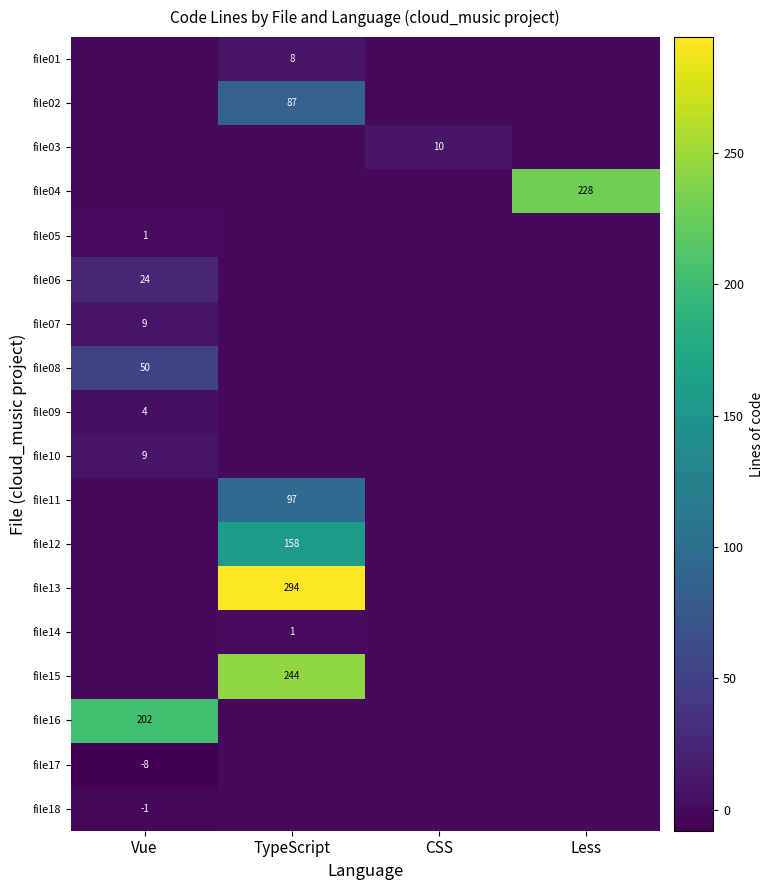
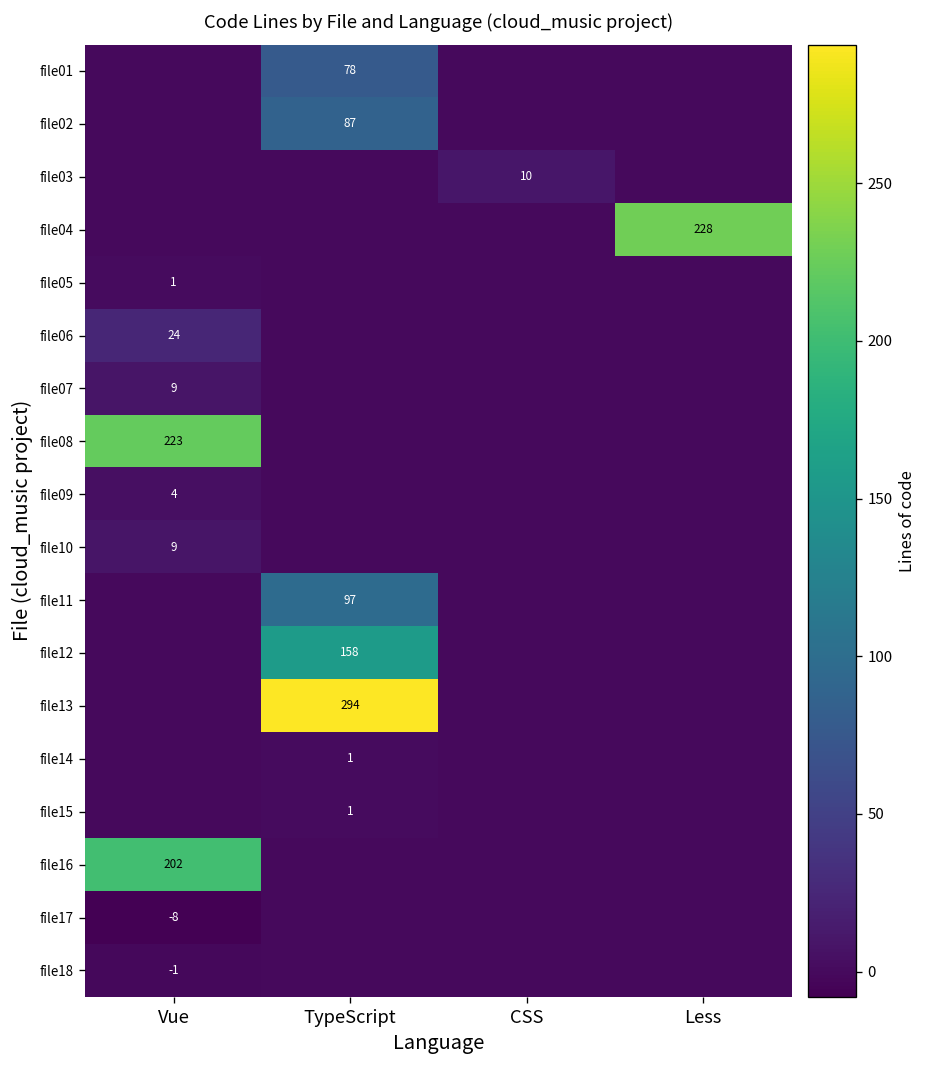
file01, TypeScript: 8 -> 78
file08, Vue: 50 -> 223
file15, TypeScript: 244 -> 1
